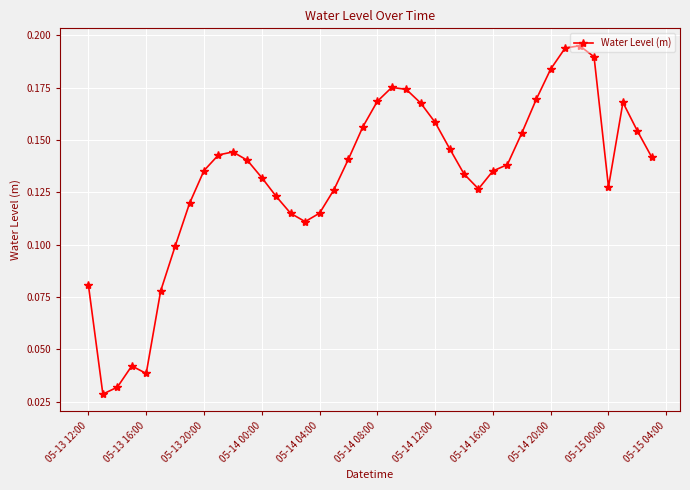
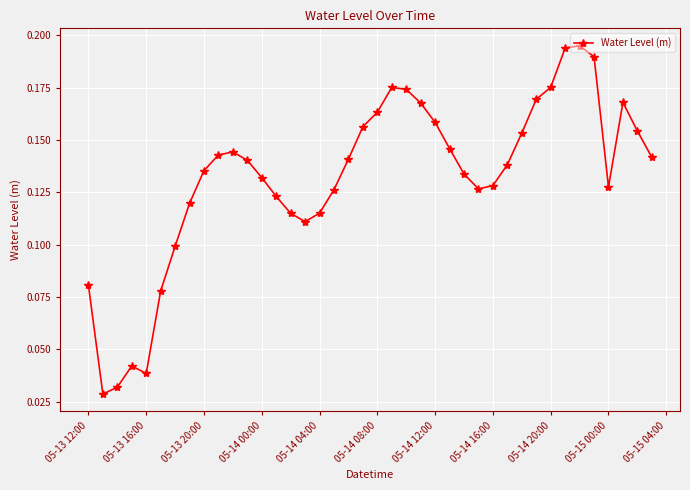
05-14 08:00: 0.168 -> 0.163
05-14 16:00: 0.135 -> 0.128
05-14 20:00: 0.184 -> 0.175
